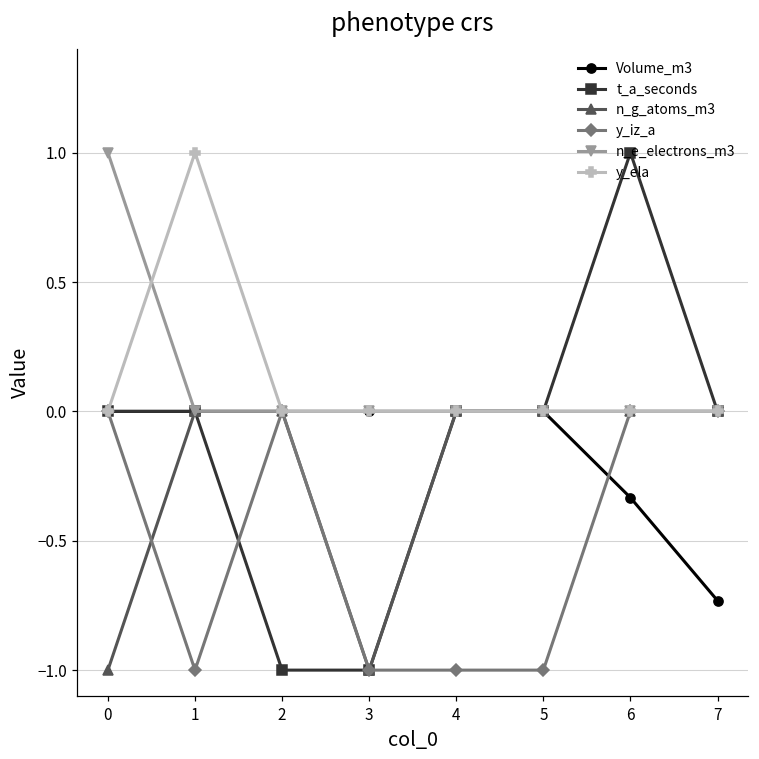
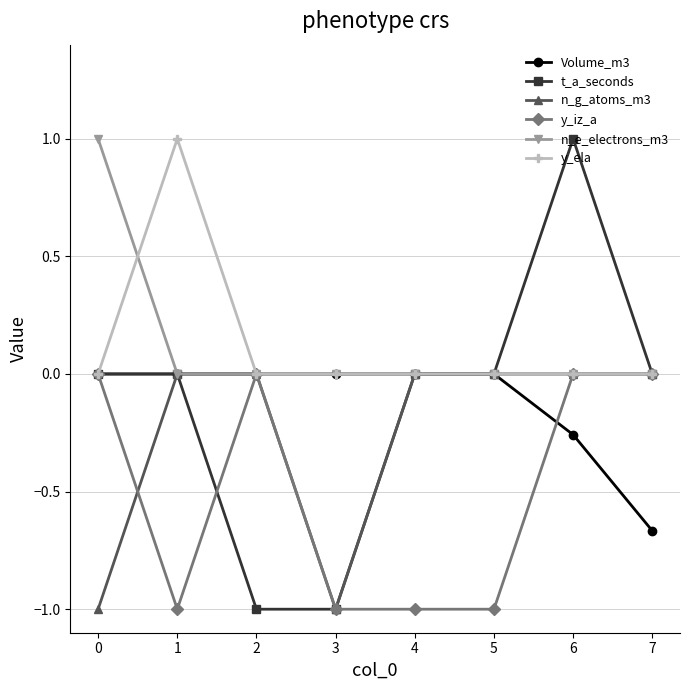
Volume_m3, 6: -0.33 -> -0.26
Volume_m3, 7: -0.73 -> -0.67
